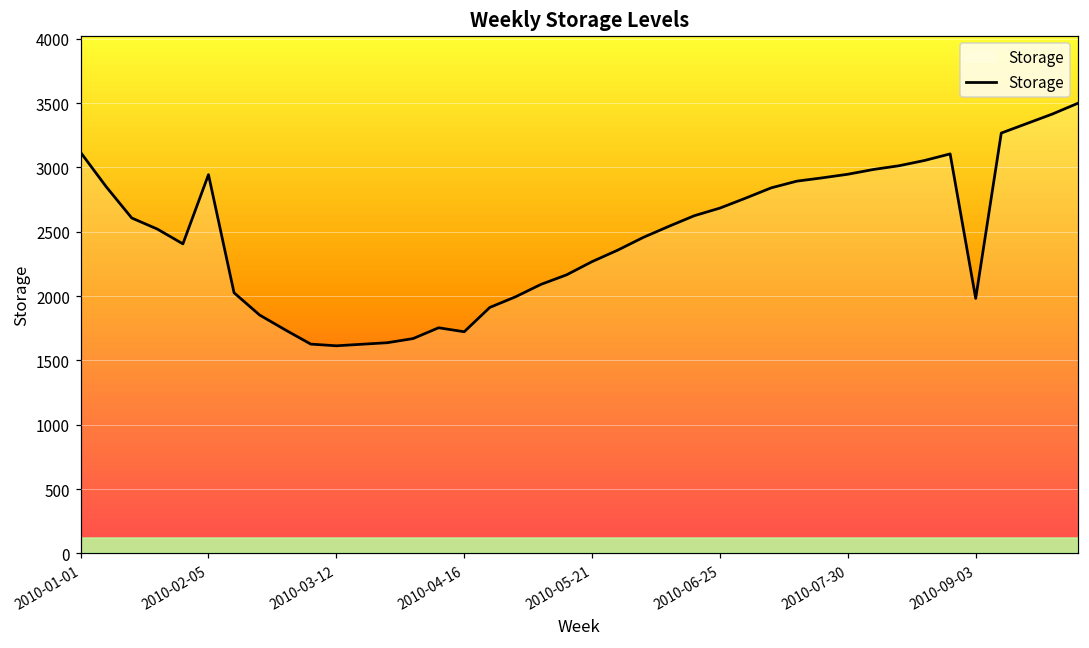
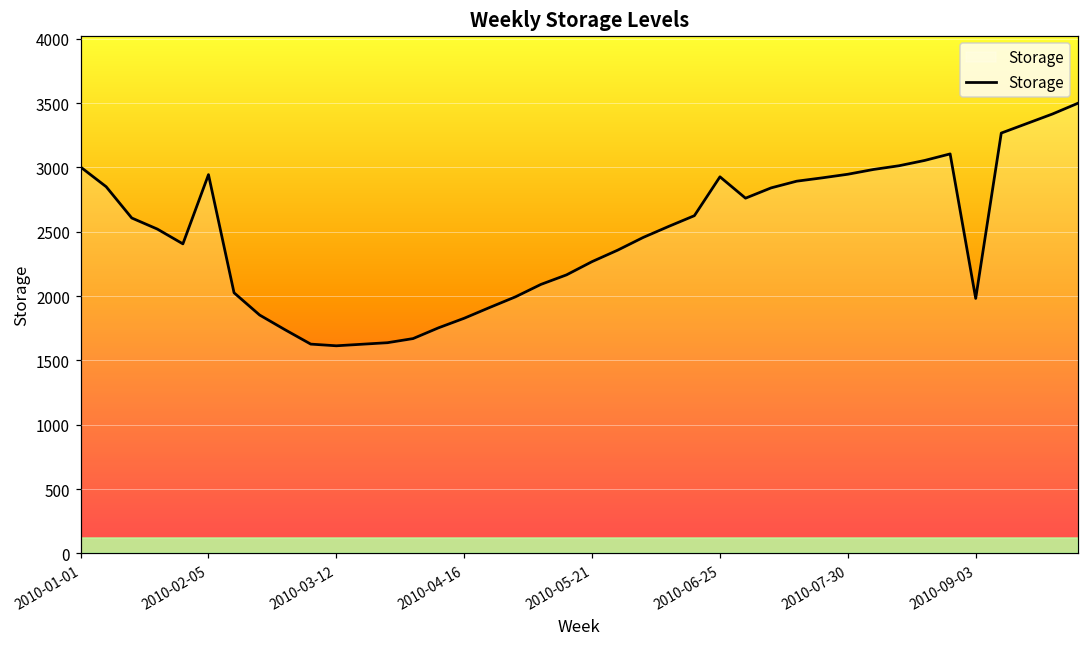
2010-01-01: 3120 -> 3000
2010-04-16: 1720 -> 1830
2010-06-25: 2680 -> 2930
